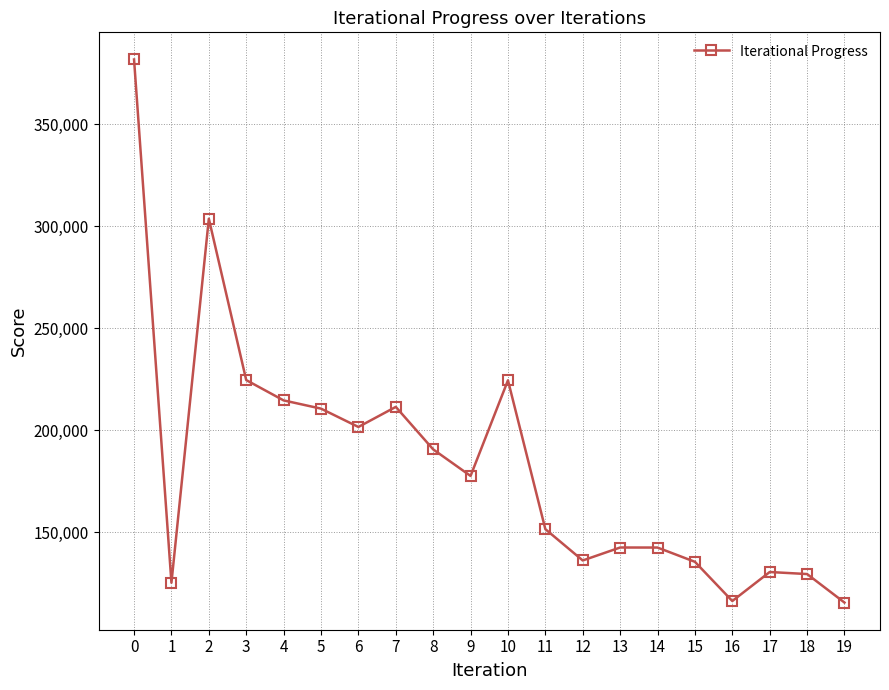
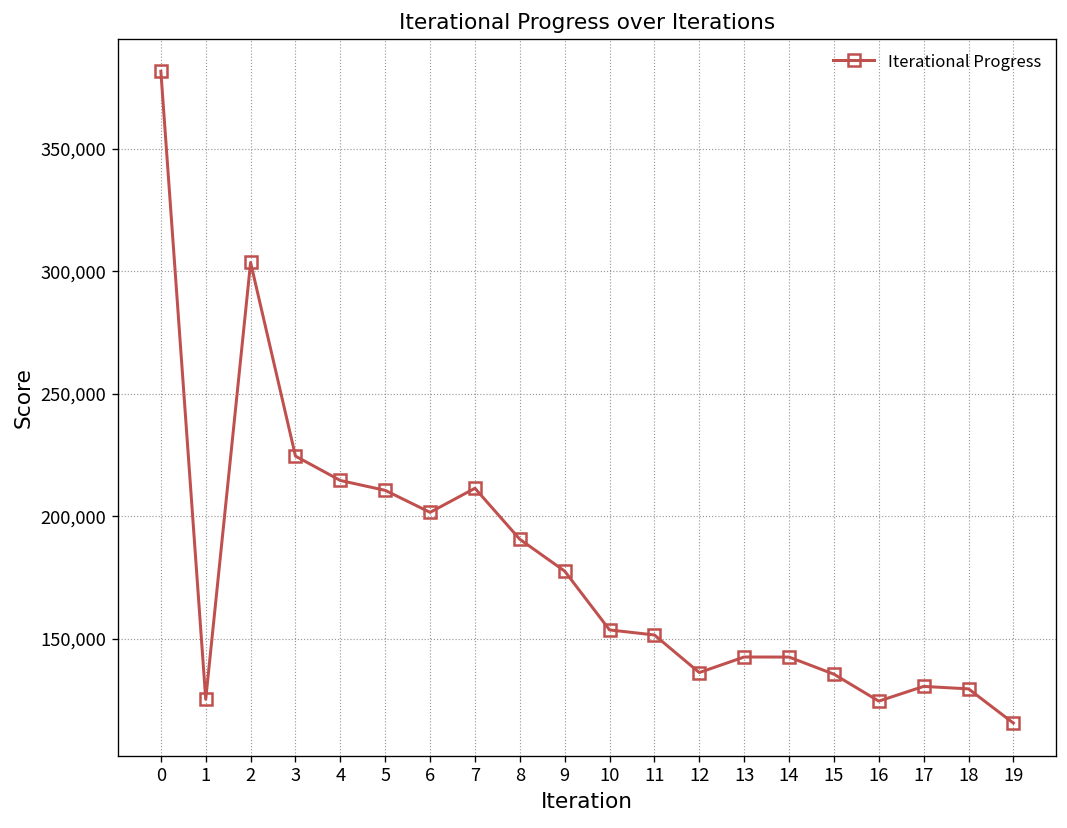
10: 224,000 -> 154,000
16: 116,000 -> 125,000
